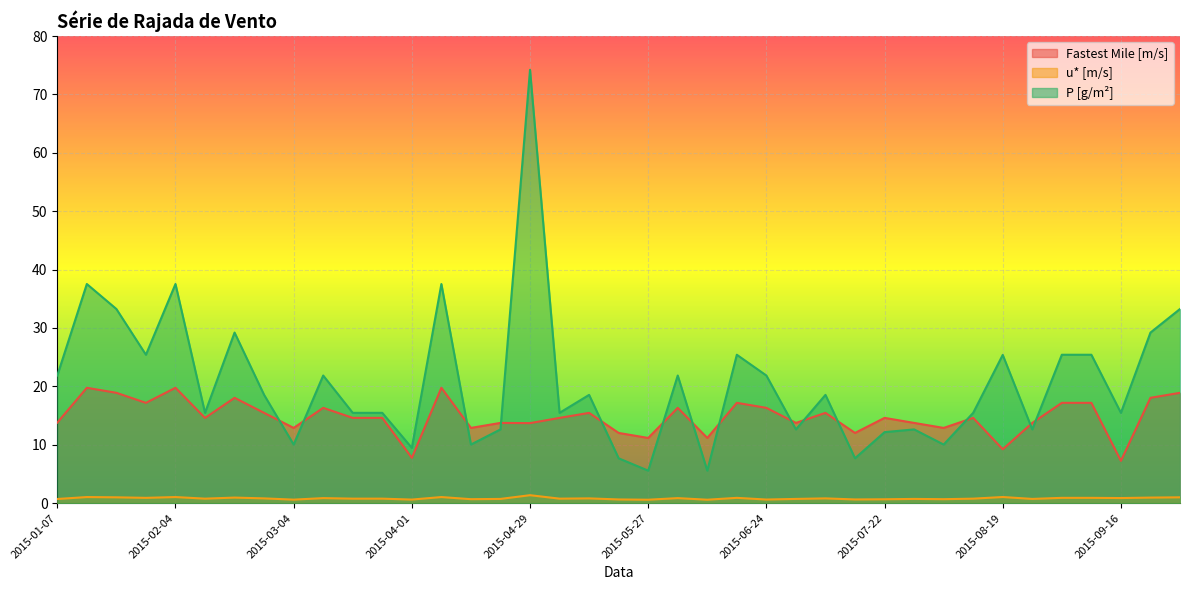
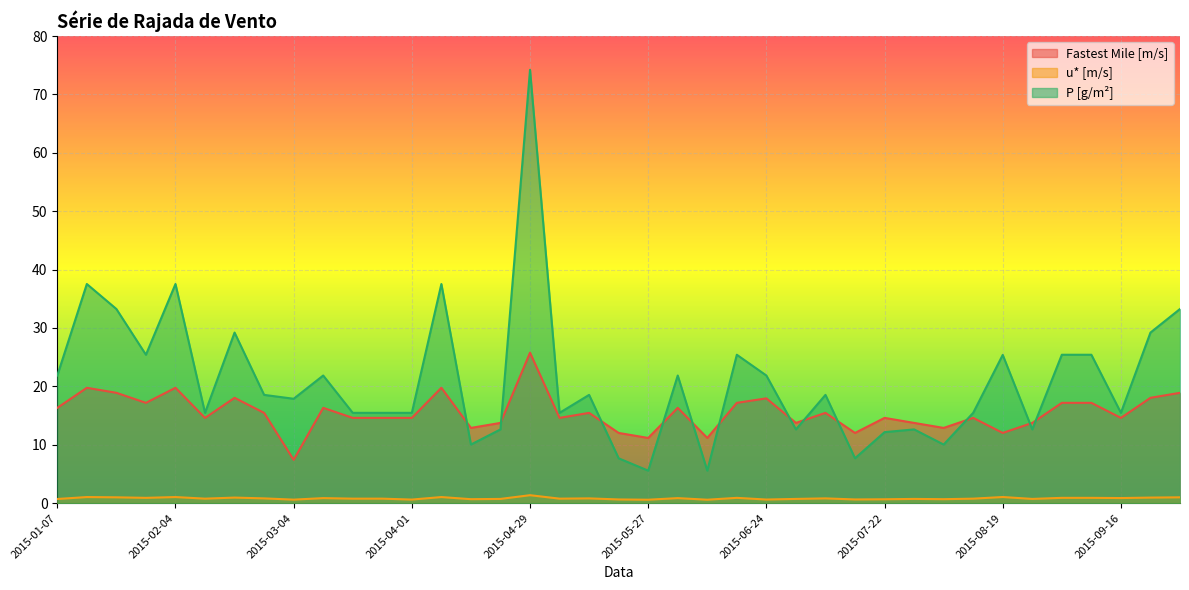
Fastest Mile [m/s], 2015-01-07: 14 -> 16
Fastest Mile [m/s], 2015-03-04: 13 -> 7
P [g/m²], 2015-03-04: 10 -> 18
Fastest Mile [m/s], 2015-04-01: 8 -> 15
P [g/m²], 2015-04-01: 9 -> 15
Fastest Mile [m/s], 2015-04-29: 14 -> 26
Fastest Mile [m/s], 2015-06-24: 16 -> 18
Fastest Mile [m/s], 2015-08-19: 9 -> 12
Fastest Mile [m/s], 2015-09-16: 7 -> 15
